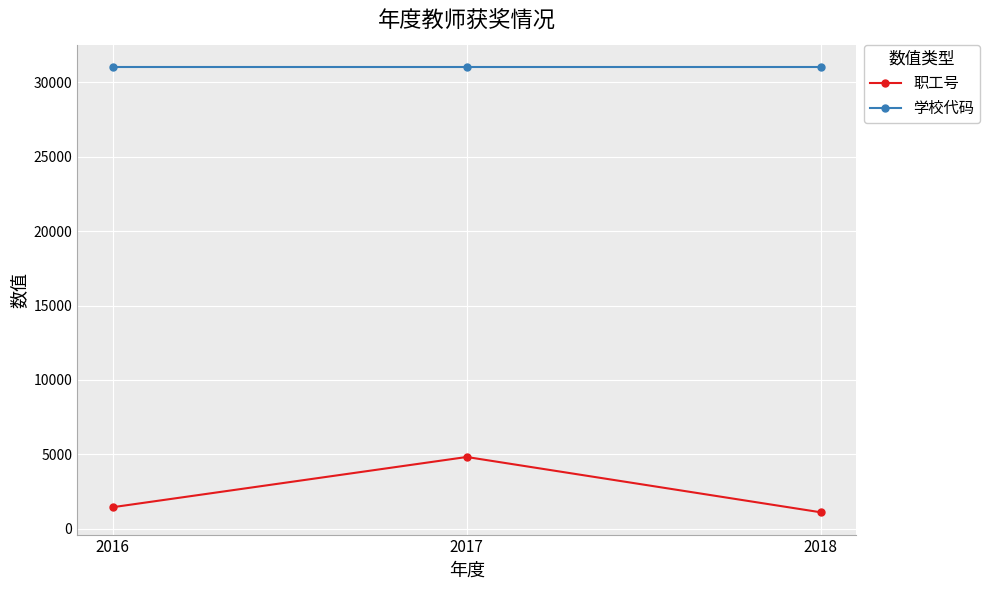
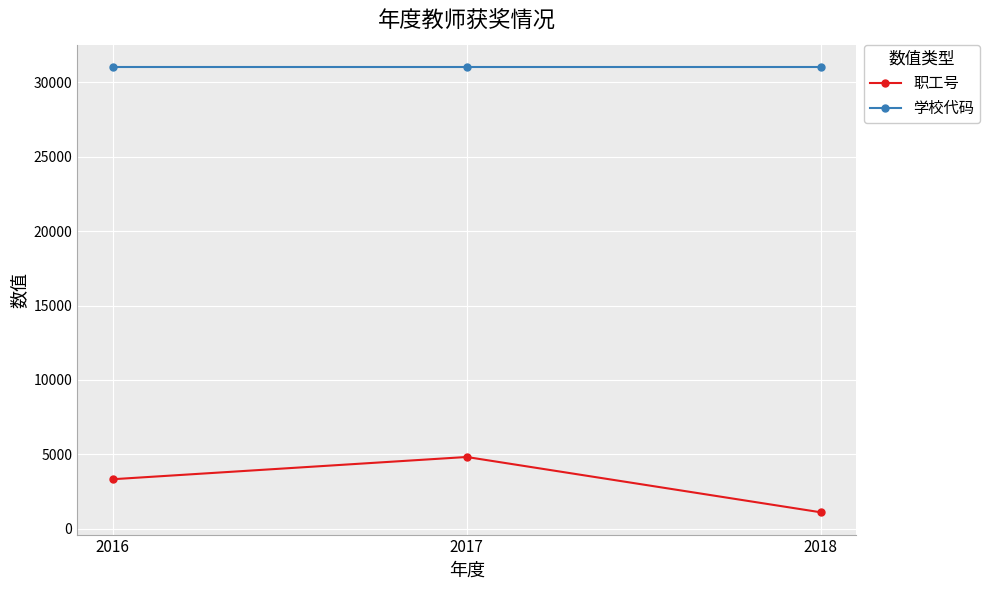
职工号, 2016: 1500 -> 3300
